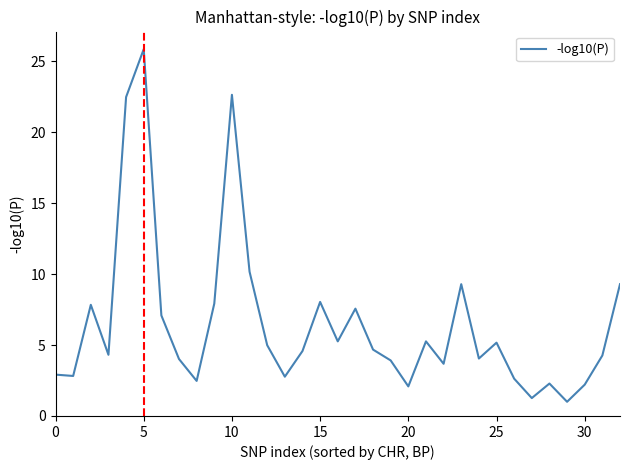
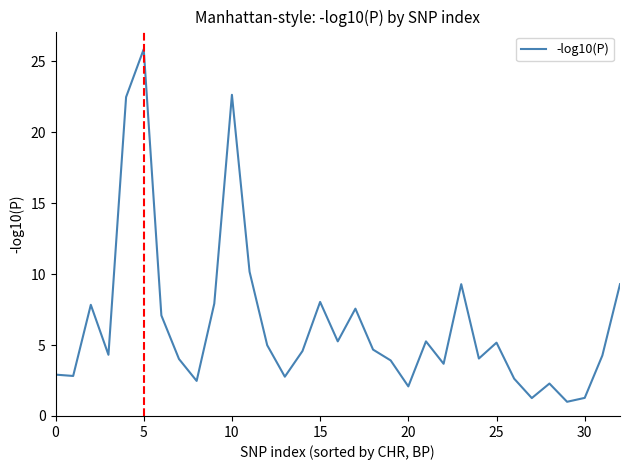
30: 2.2 -> 1.3
